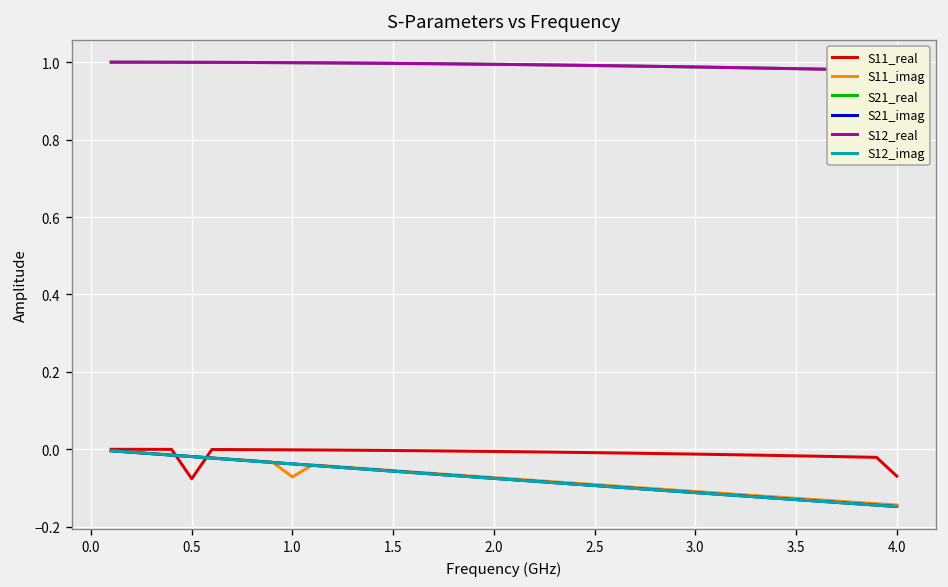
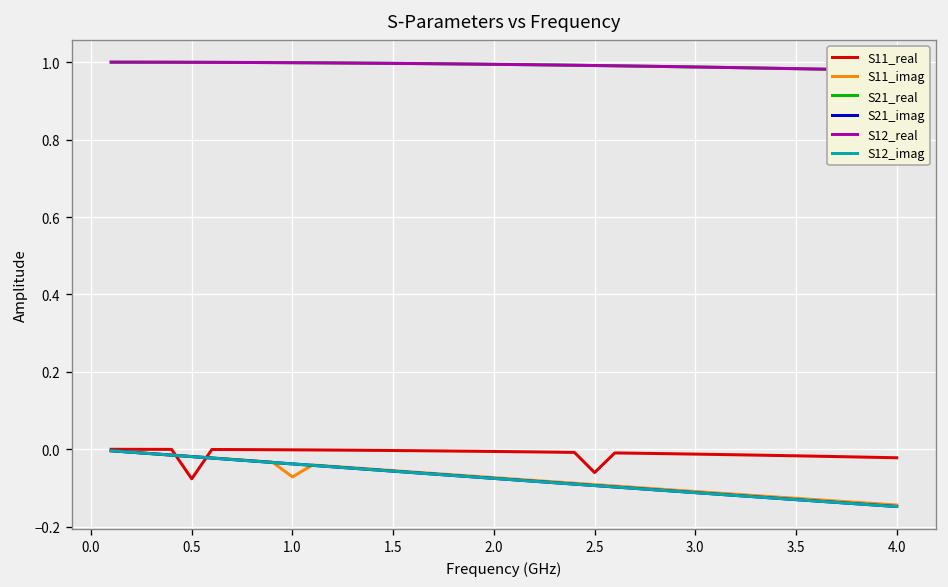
S11_real, 2.5: -0.01 -> -0.06
S11_real, 4.0: -0.07 -> -0.02
